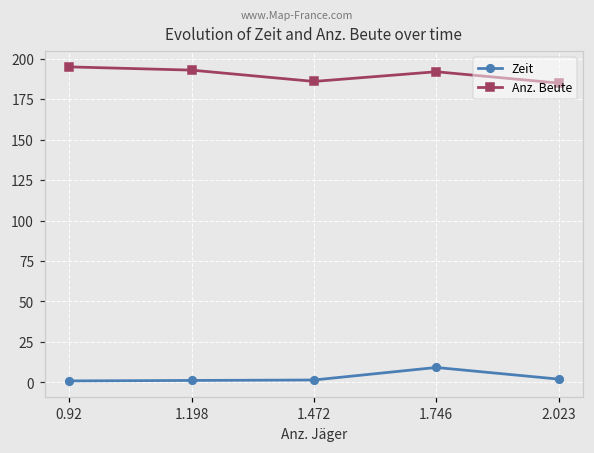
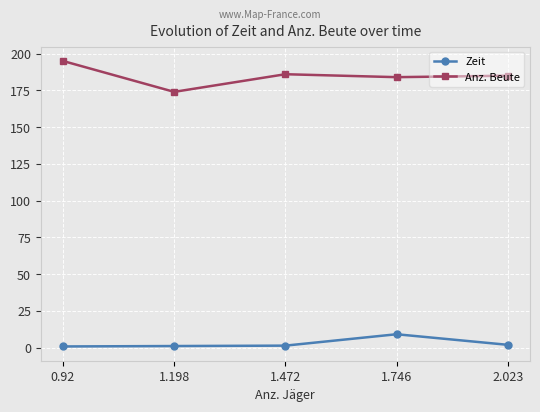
Anz. Beute, 1.198: 193 -> 174
Anz. Beute, 1.746: 192 -> 184
